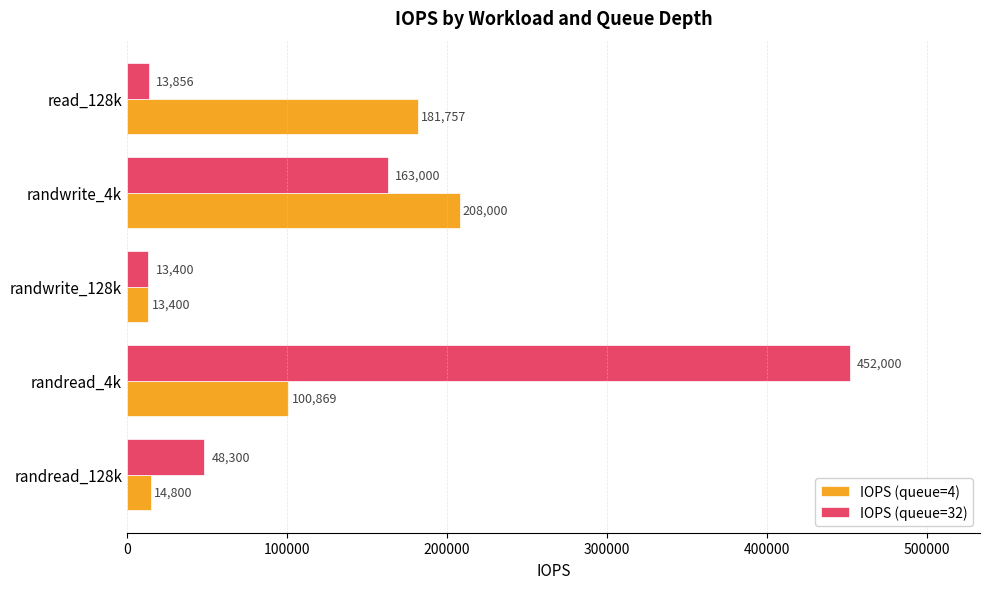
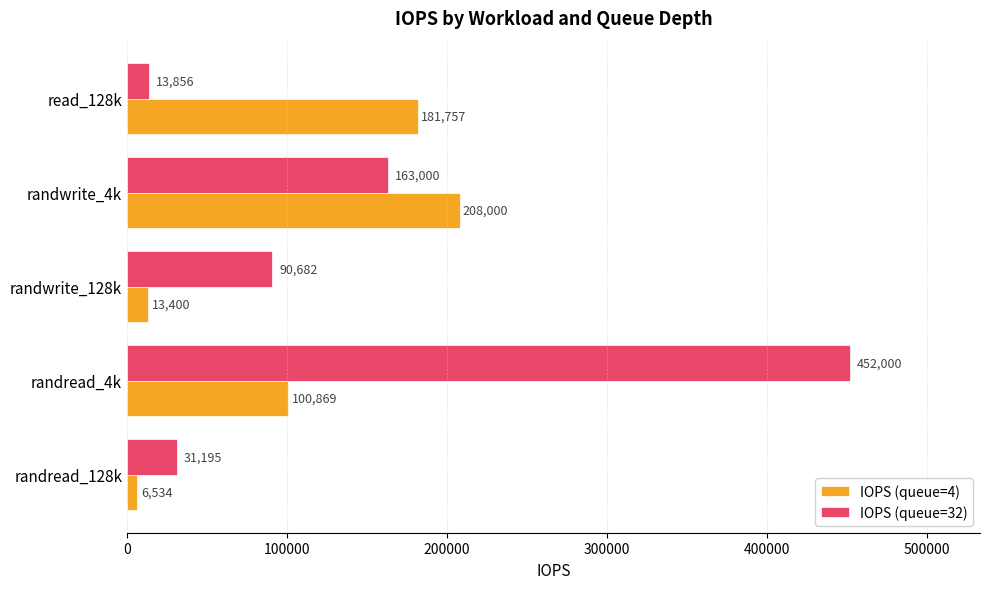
IOPS (queue=32), randwrite_128k: 13,400 -> 90,682
IOPS (queue=32), randread_128k: 48,300 -> 31,195
IOPS (queue=4), randread_128k: 14,800 -> 6,534
